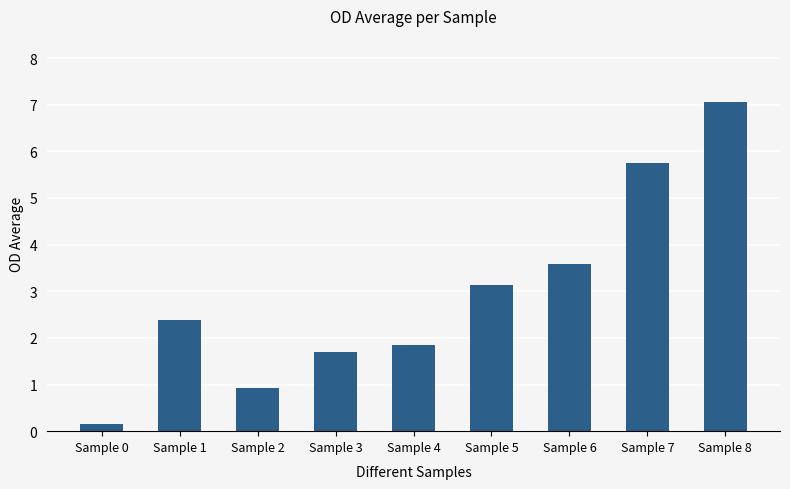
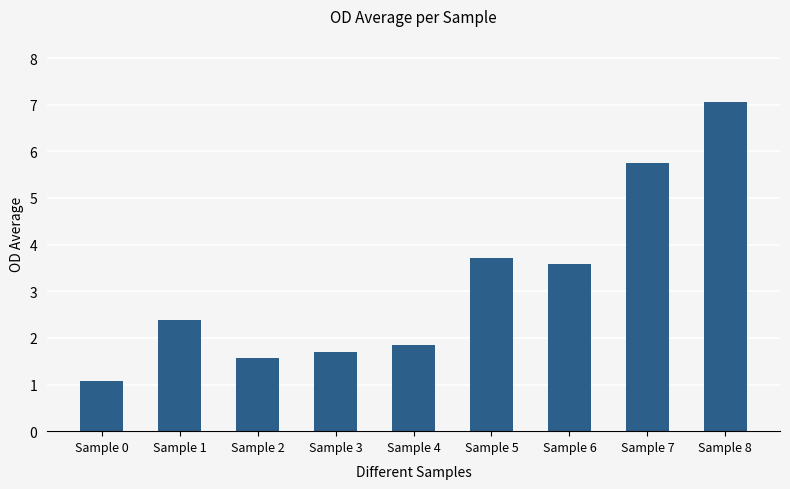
Sample 0: 0.2 -> 1.1
Sample 2: 0.9 -> 1.6
Sample 5: 3.1 -> 3.7
